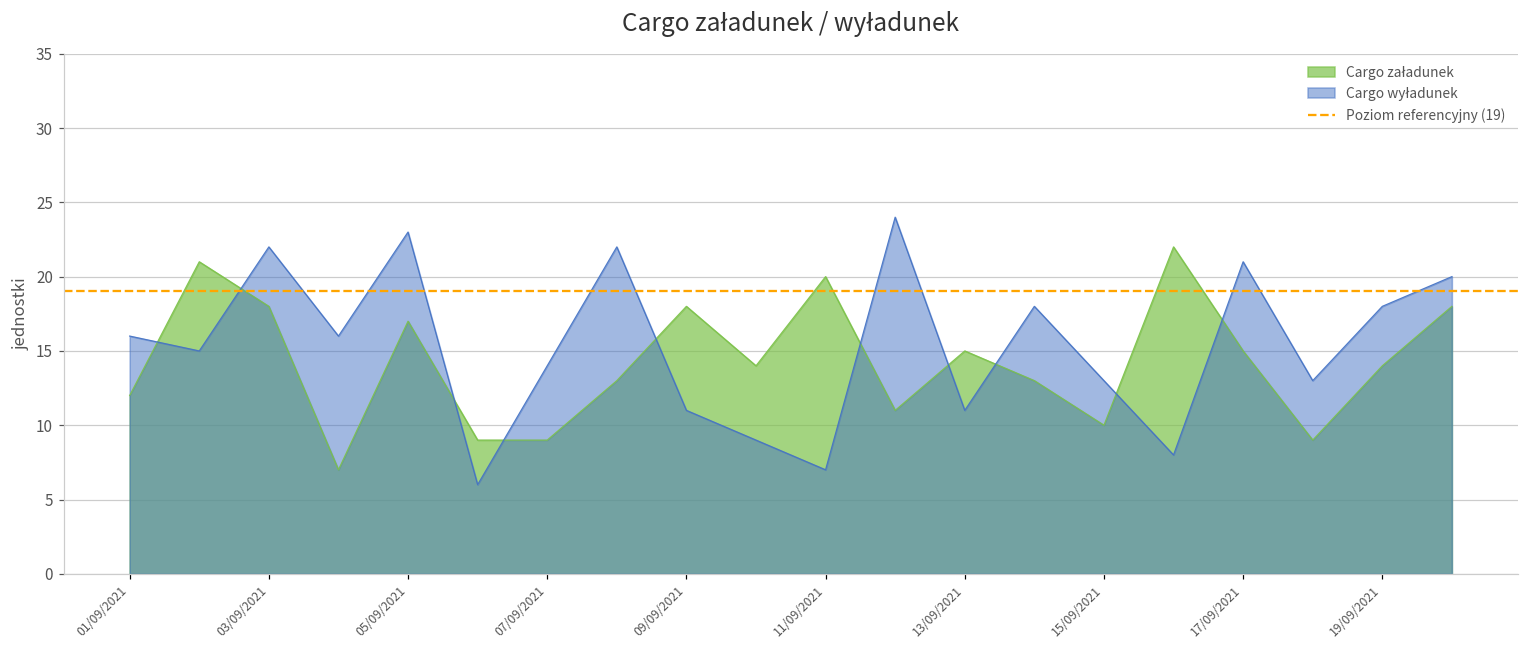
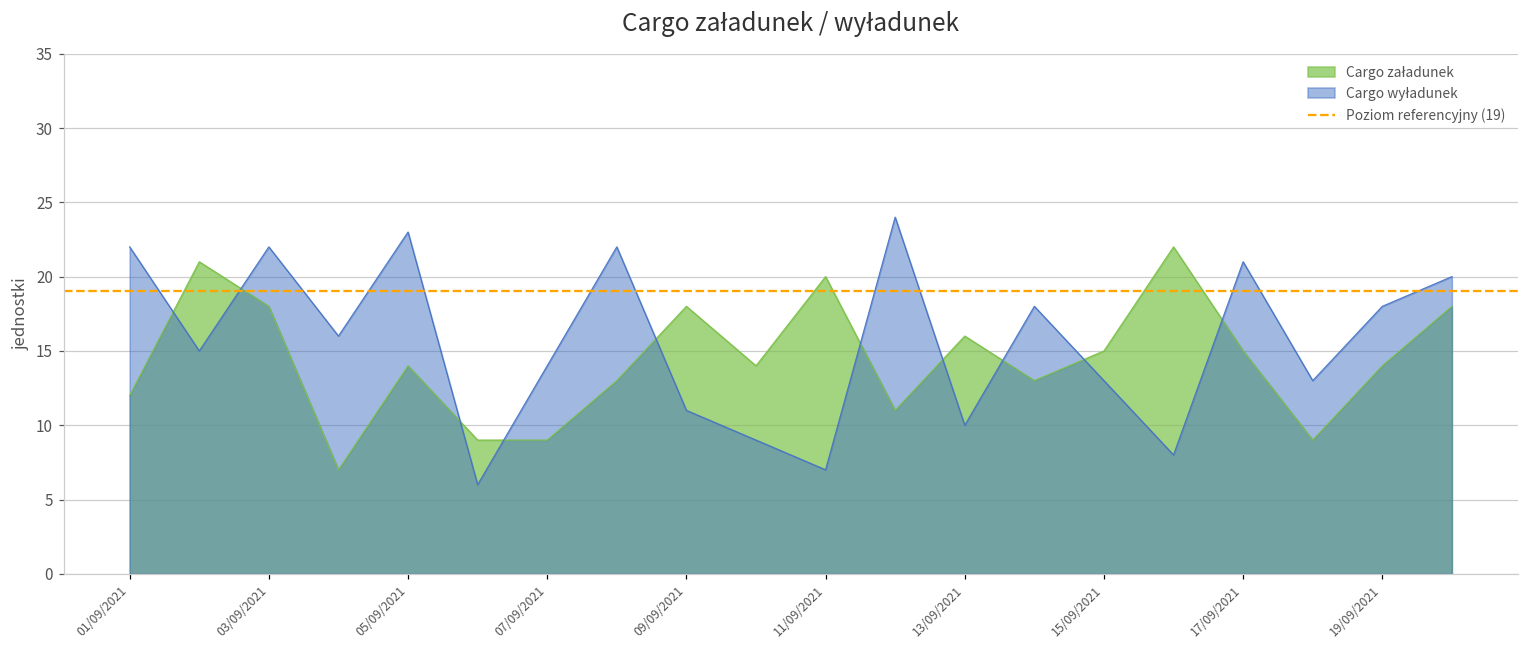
Cargo wyładunek, 01/09/2021: 16 -> 22
Cargo załadunek, 05/09/2021: 17 -> 14
Cargo załadunek, 13/09/2021: 15 -> 16
Cargo wyładunek, 13/09/2021: 11 -> 10
Cargo załadunek, 15/09/2021: 10 -> 15
